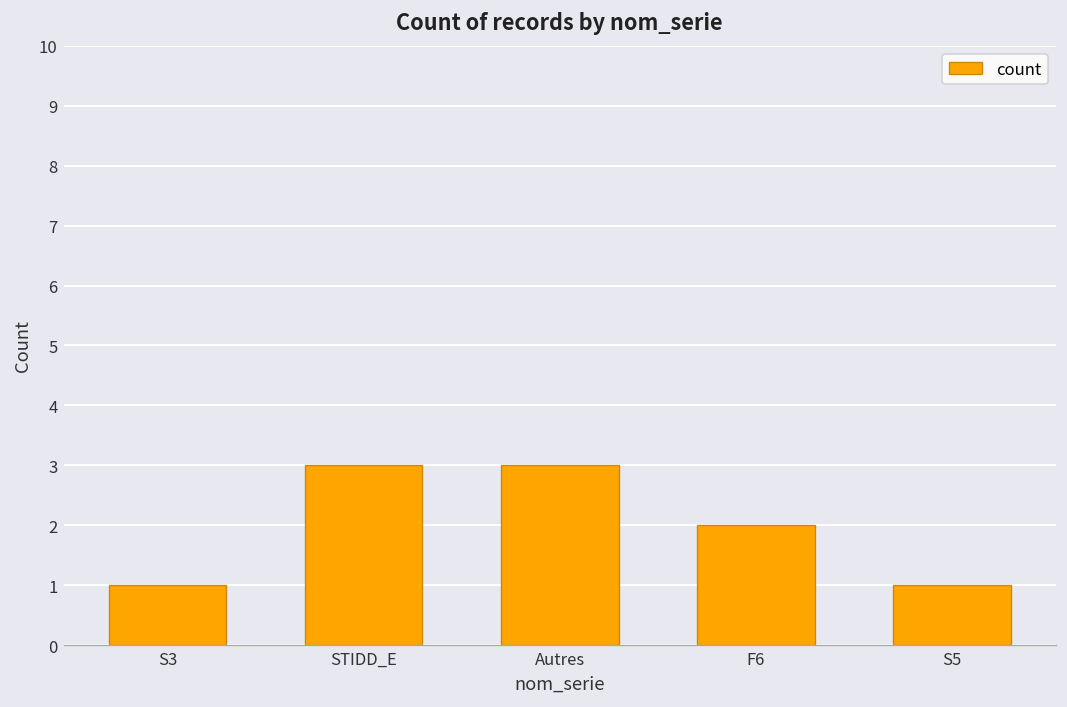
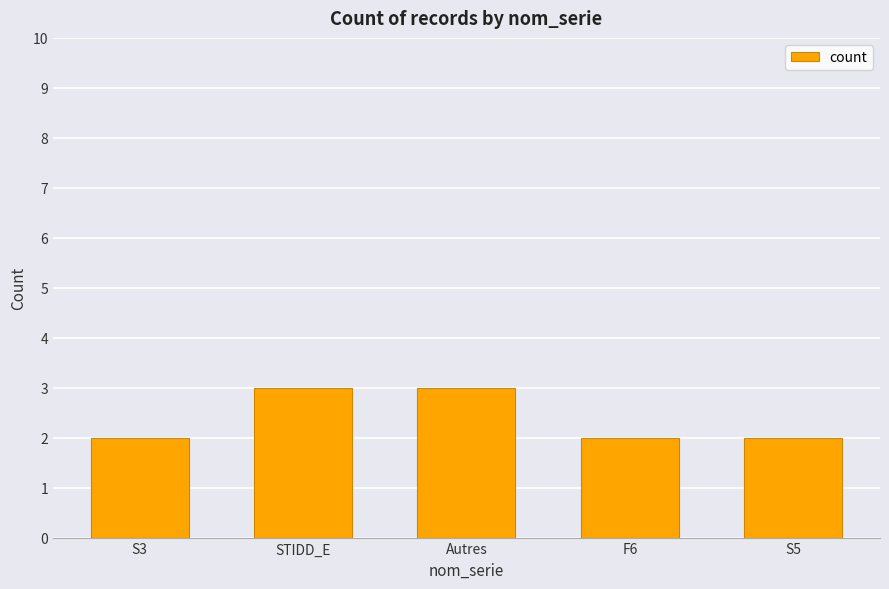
S3: 1 -> 2
S5: 1 -> 2
